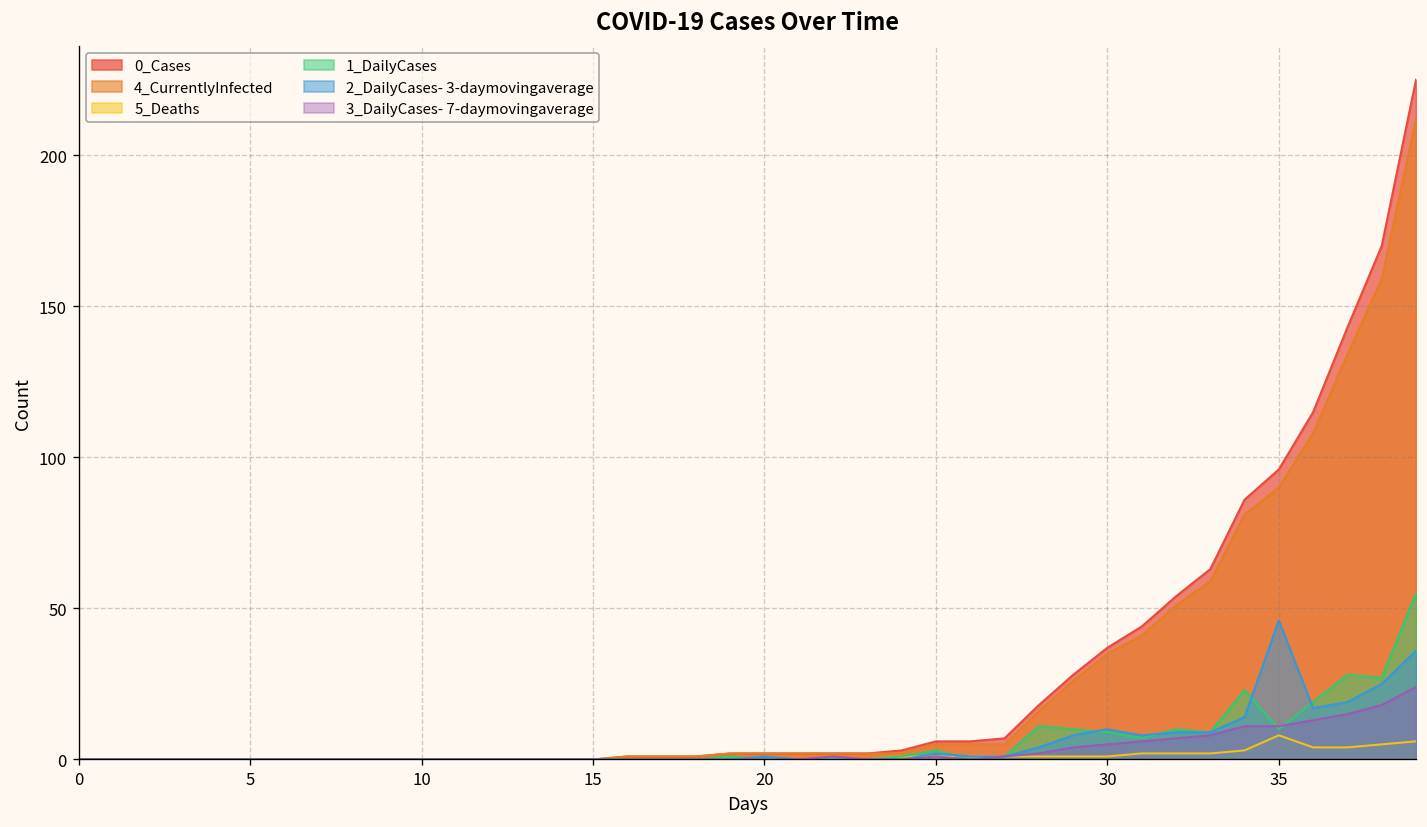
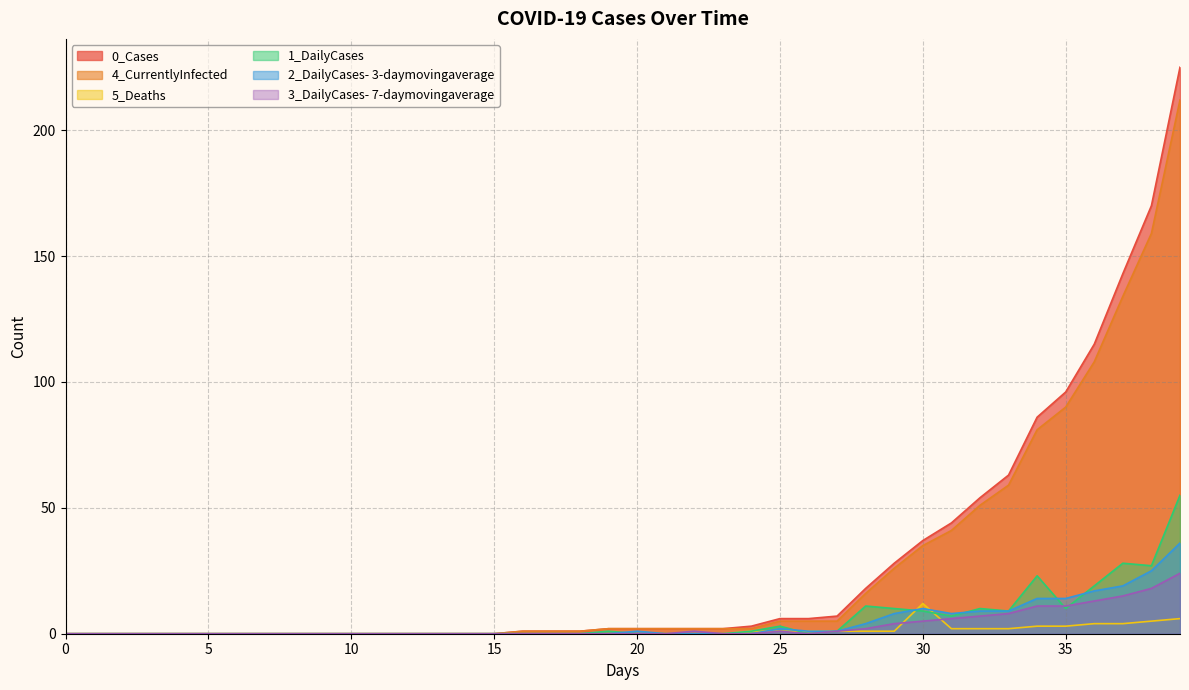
5_Deaths, 30: 1 -> 12
5_Deaths, 35: 8 -> 3
2_DailyCases- 3-daymovingaverage, 35: 46 -> 14
